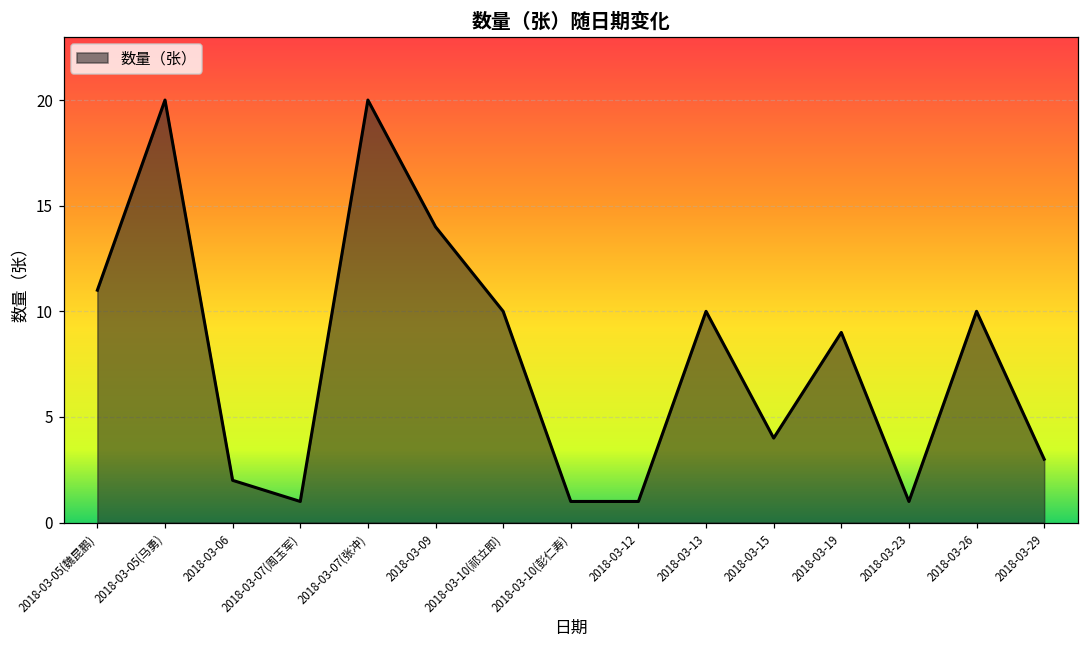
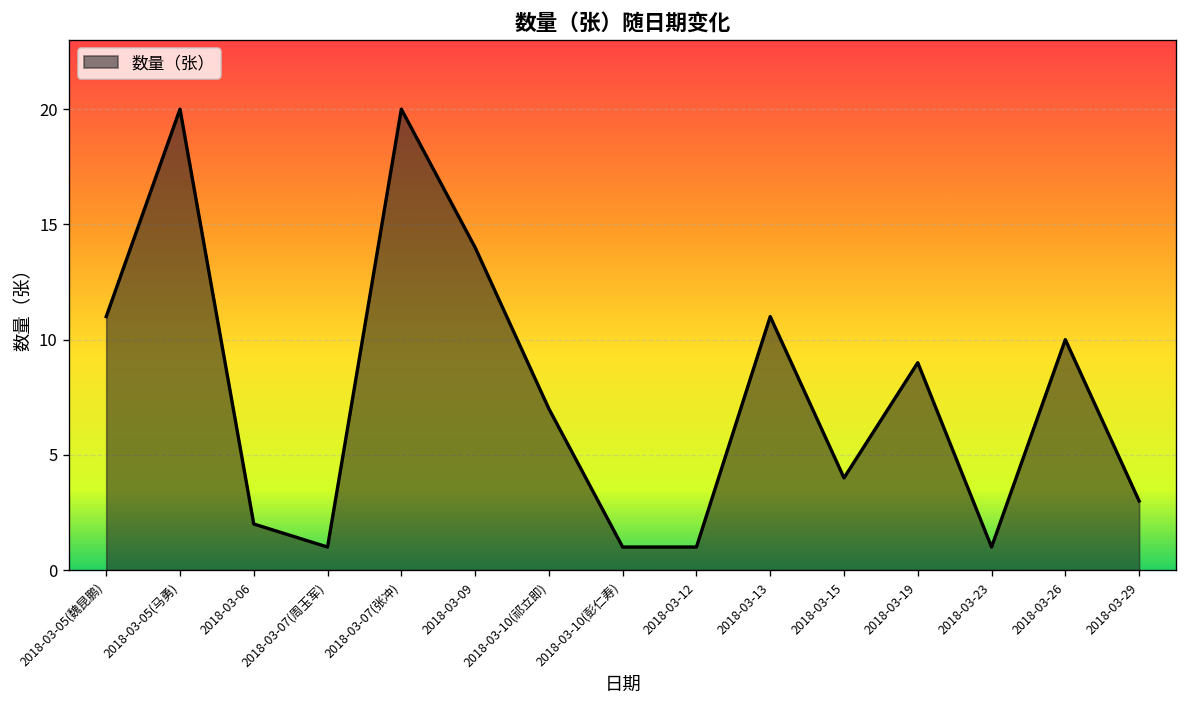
2018-03-10(祁立即): 10 -> 7
2018-03-13: 10 -> 11
